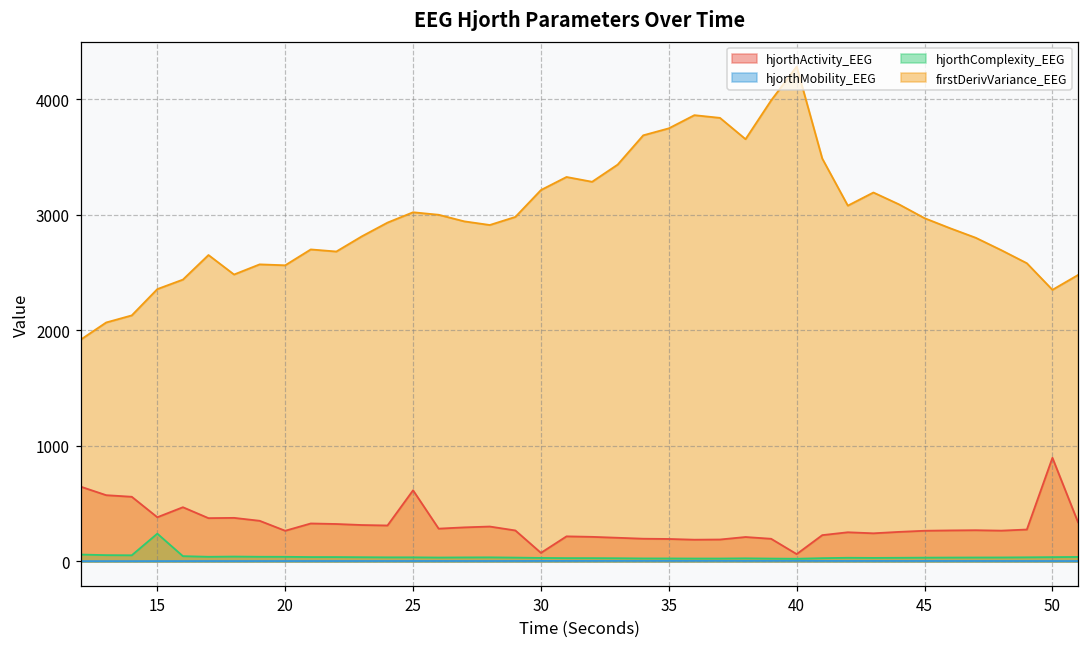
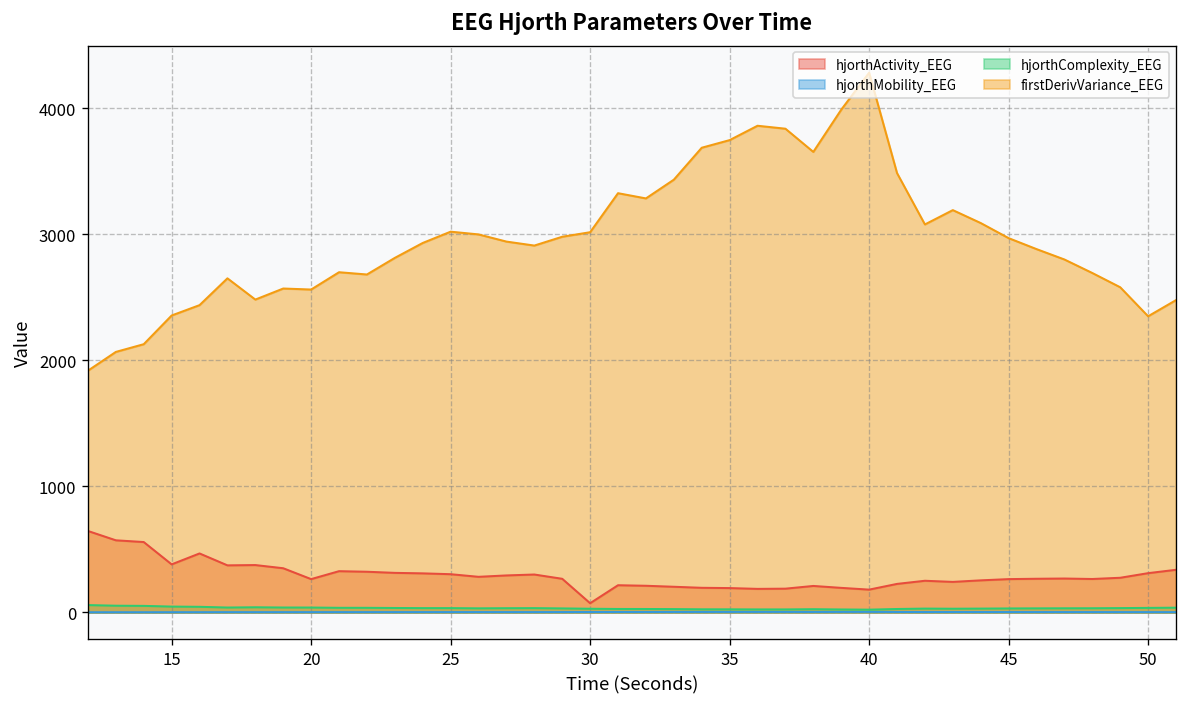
hjorthComplexity_EEG, 15: 240 -> 50
hjorthActivity_EEG, 25: 610 -> 300
firstDerivVariance_EEG, 30: 3210 -> 3020
hjorthActivity_EEG, 40: 60 -> 180
hjorthActivity_EEG, 50: 900 -> 310
